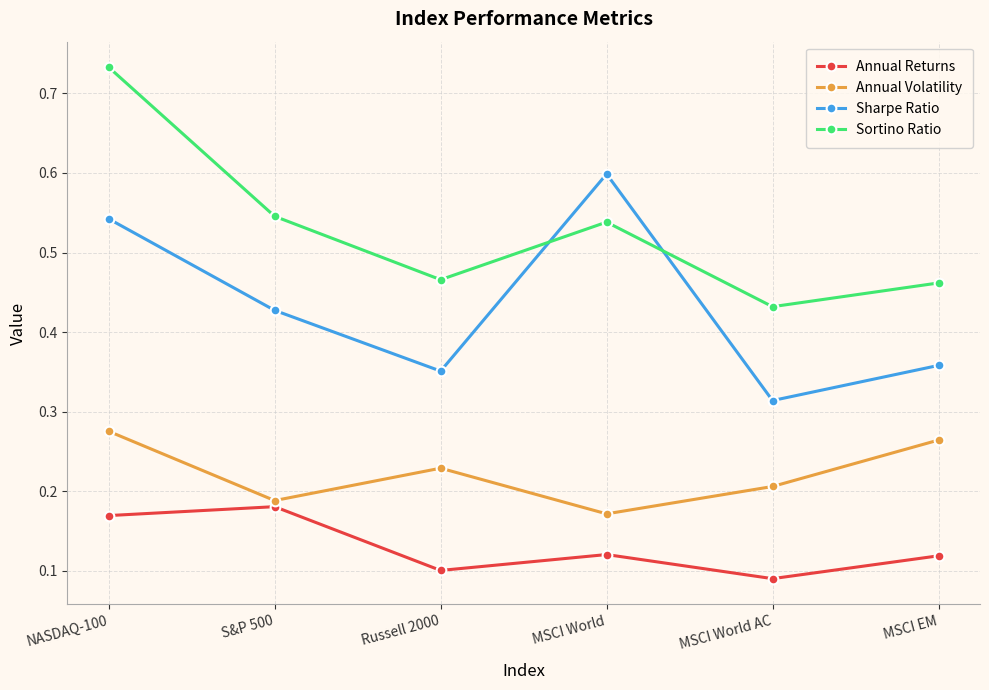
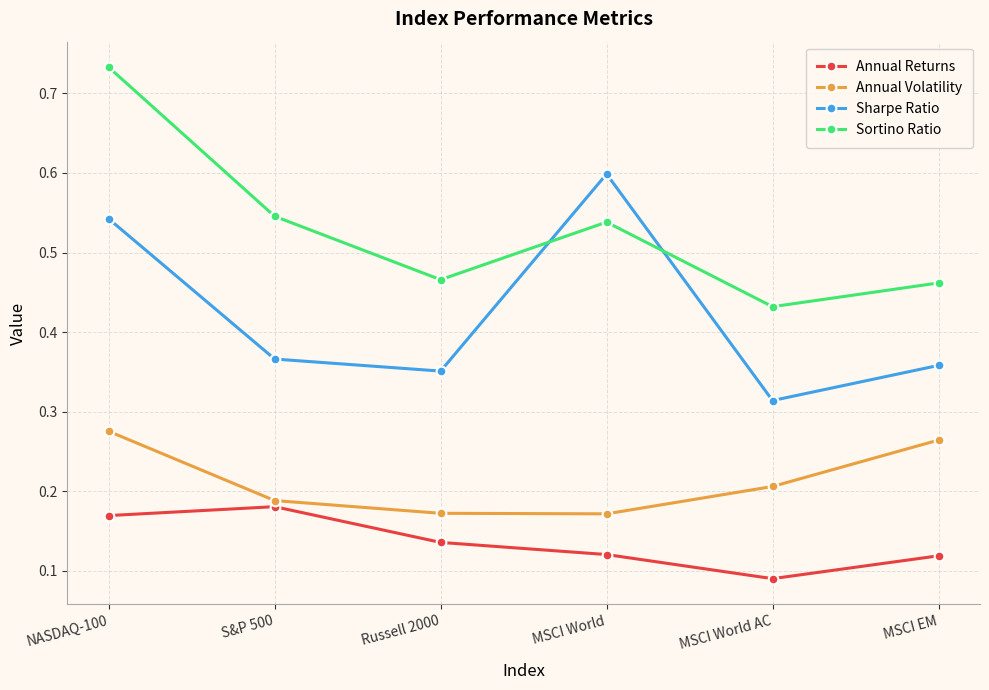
Sharpe Ratio, S&P 500: 0.43 -> 0.37
Annual Returns, Russell 2000: 0.10 -> 0.14
Annual Volatility, Russell 2000: 0.23 -> 0.17
